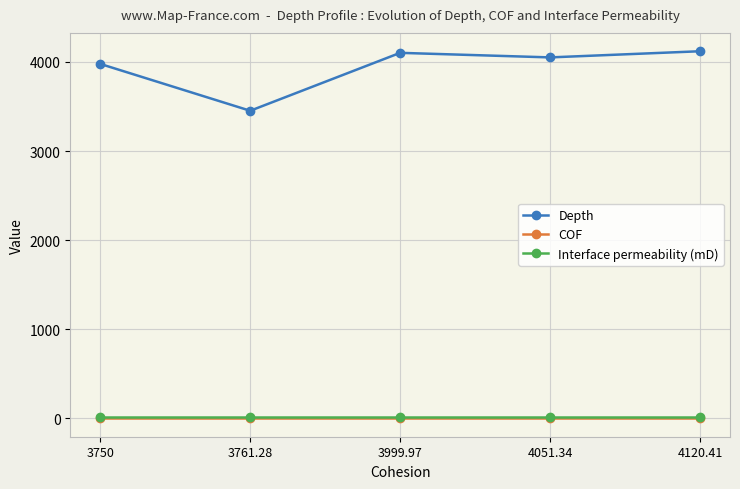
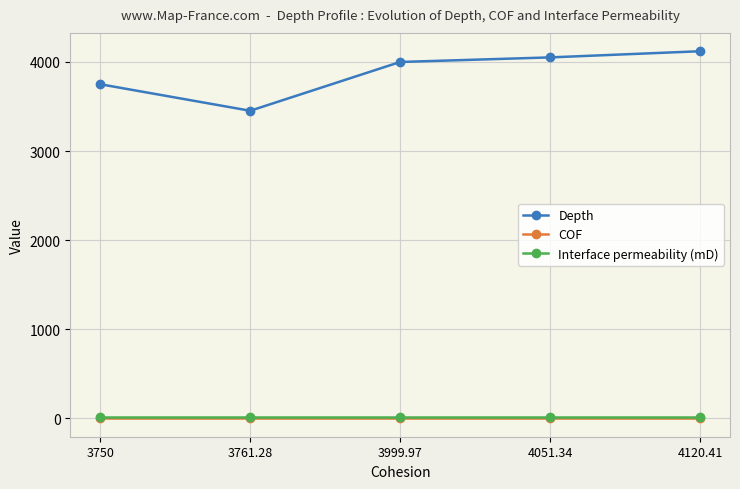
Depth, 3750: 4000 -> 3800
Depth, 3999.97: 4100 -> 4000
